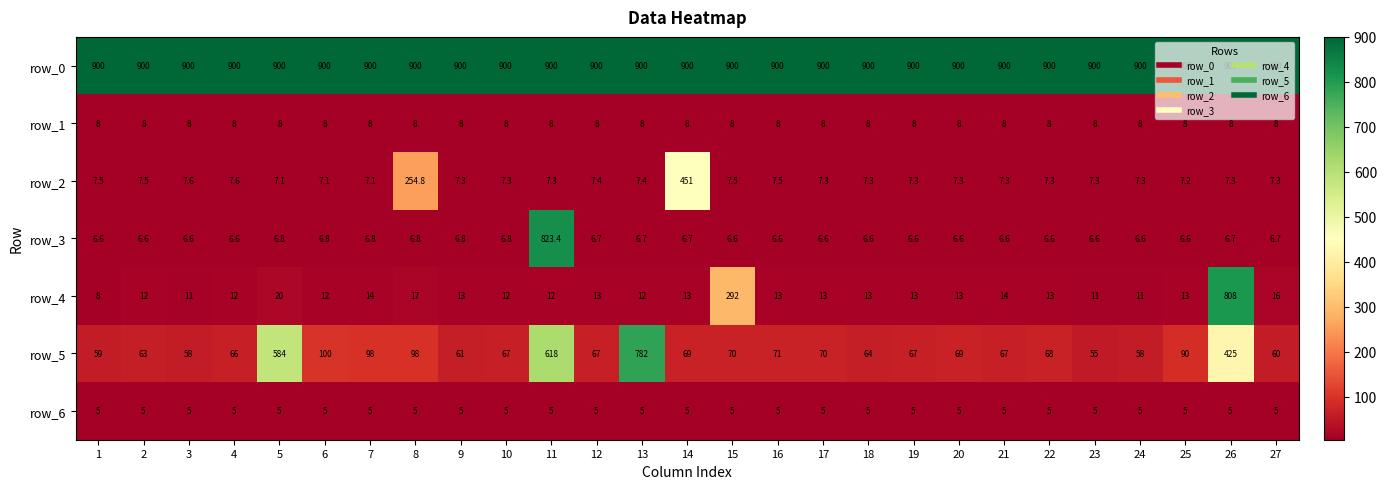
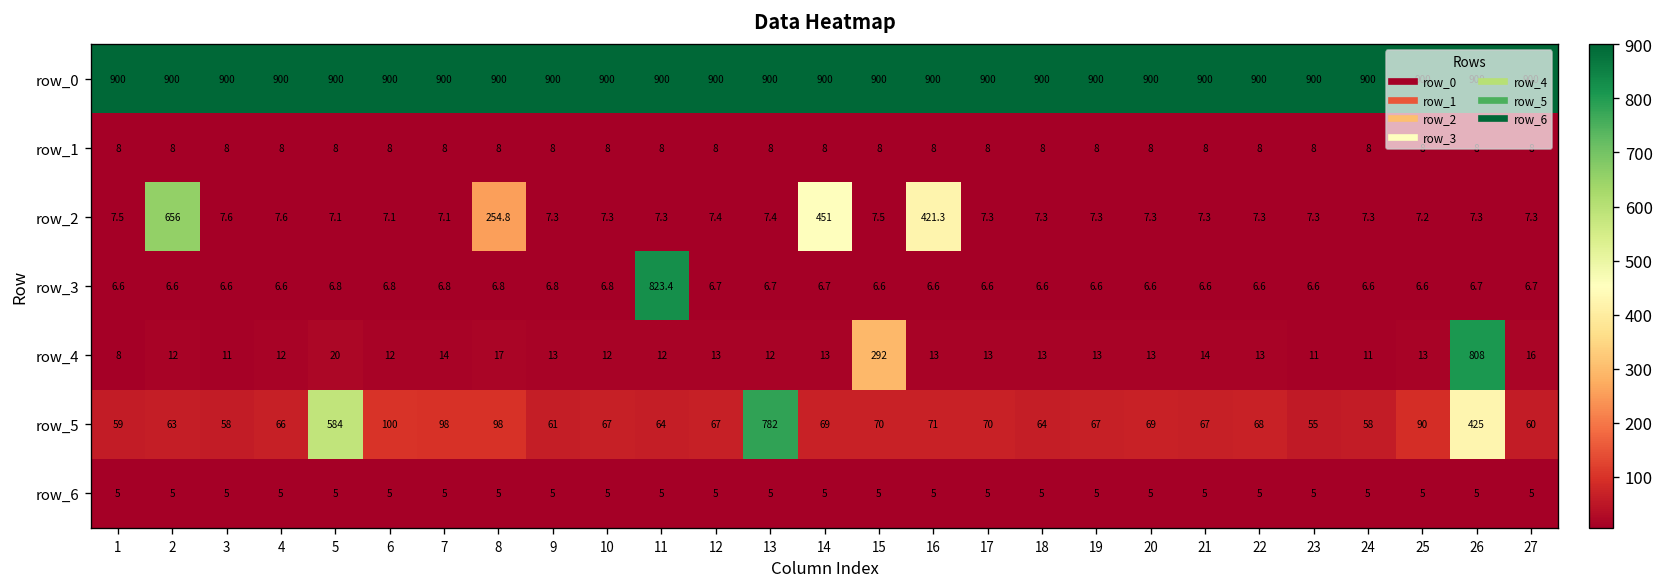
row_2, 2: 7.5 -> 656
row_2, 16: 7.5 -> 421.3
row_5, 11: 618 -> 64
